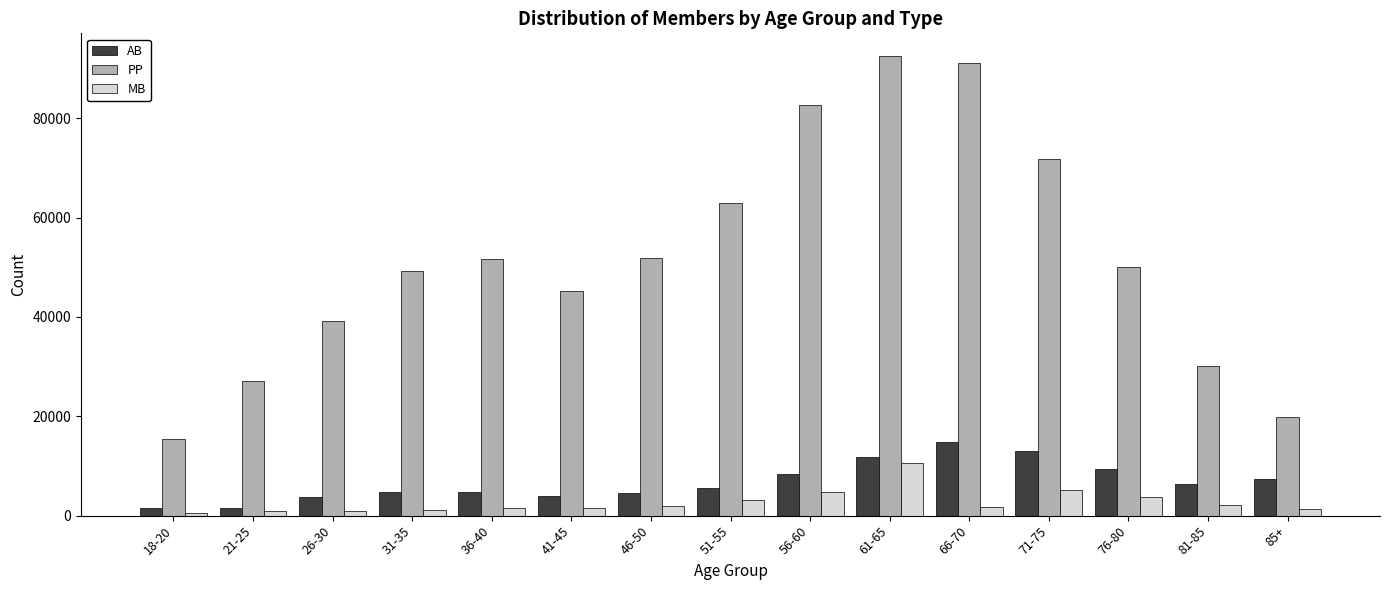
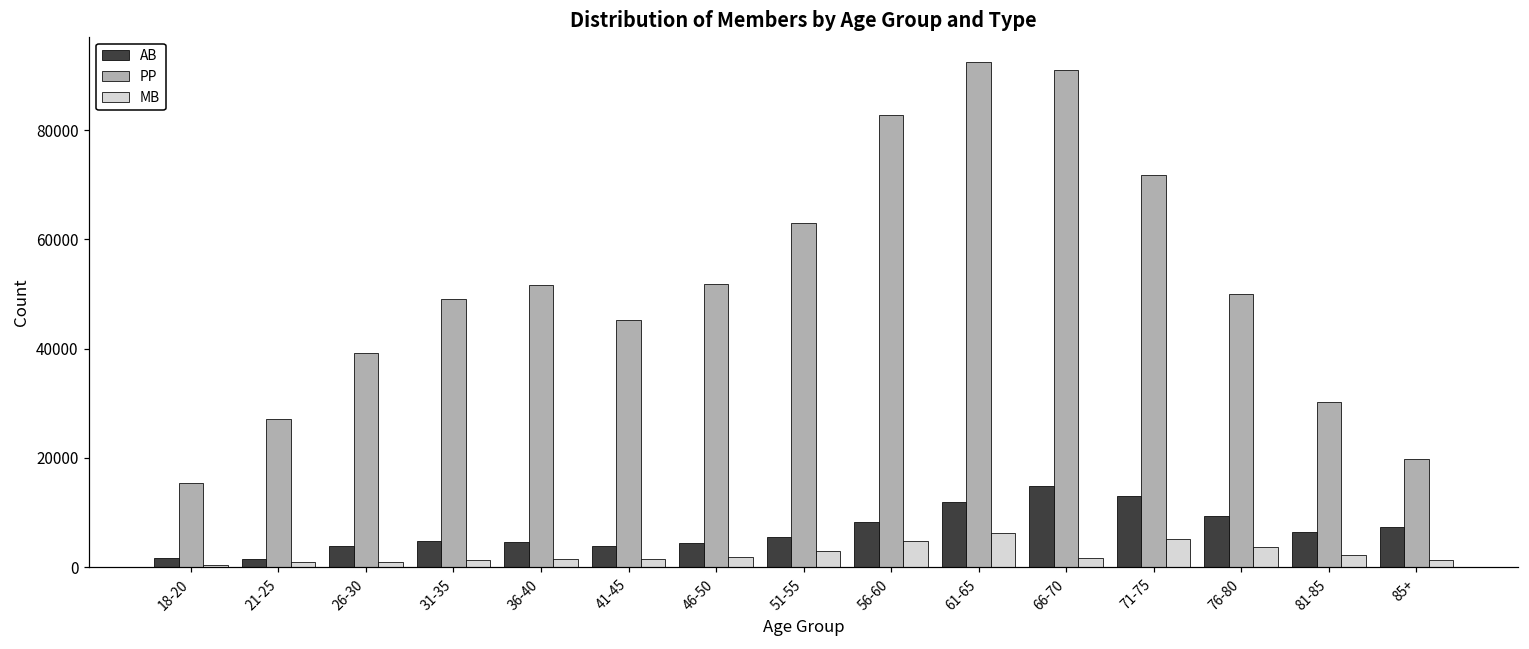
MB, 61-65: 11000 -> 6000
